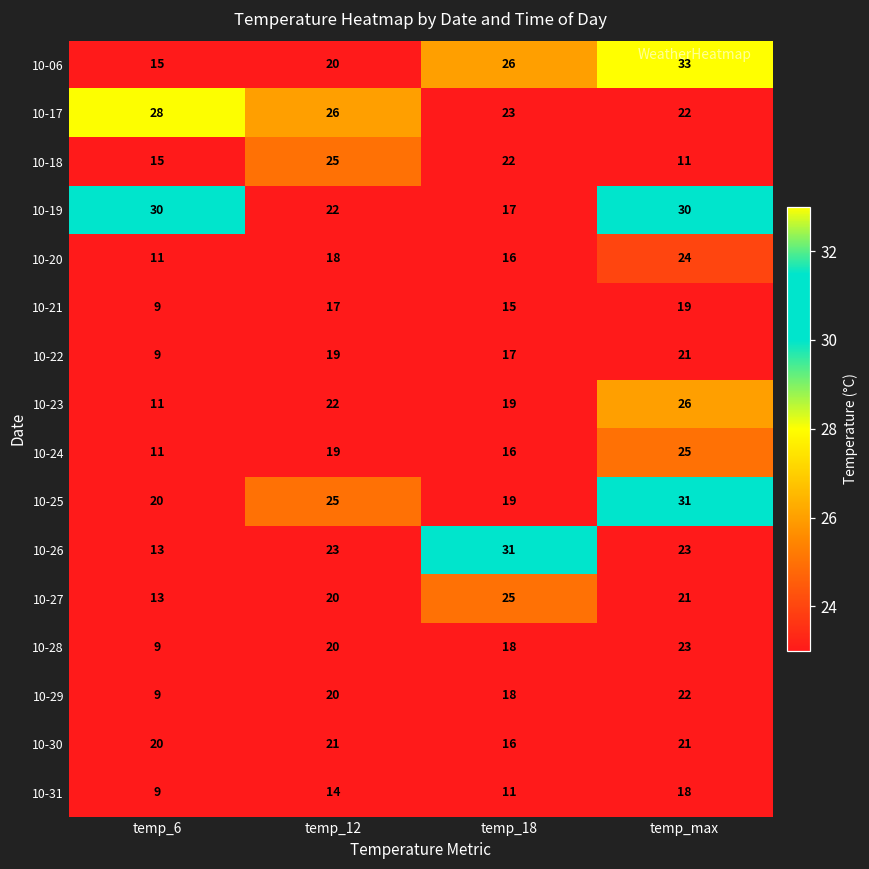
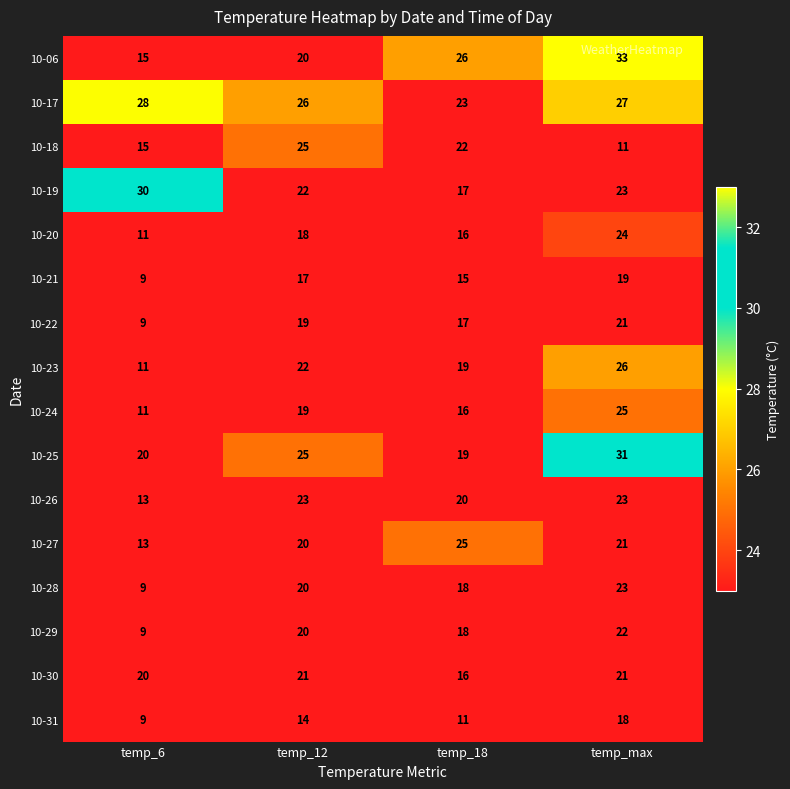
10-17, temp_max: 22 -> 27
10-19, temp_max: 30 -> 23
10-26, temp_18: 31 -> 20
